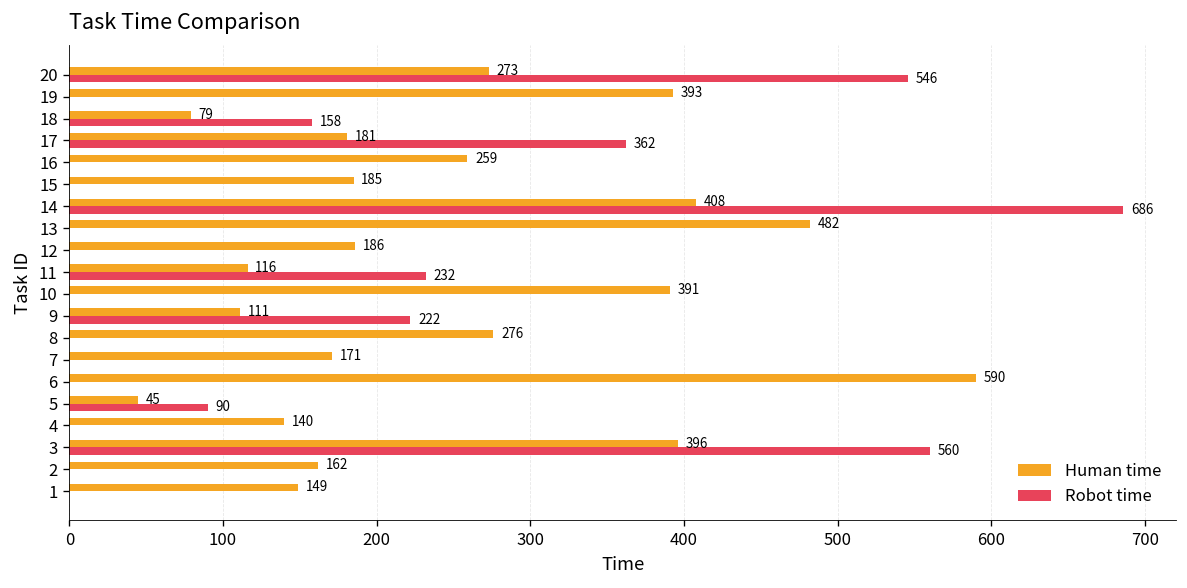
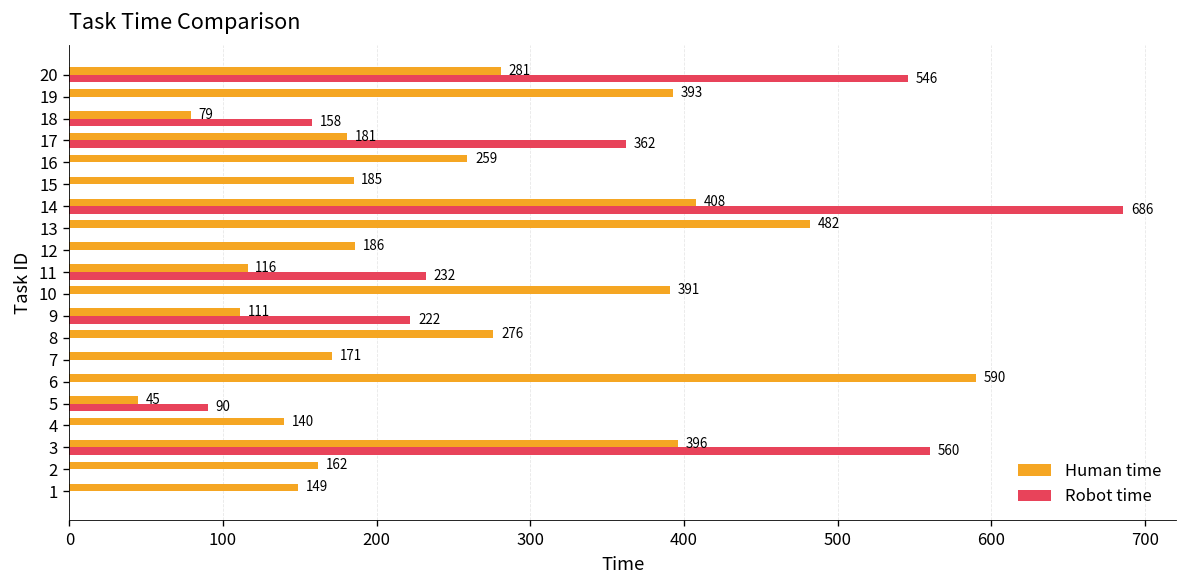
Human time, 20: 273 -> 281
